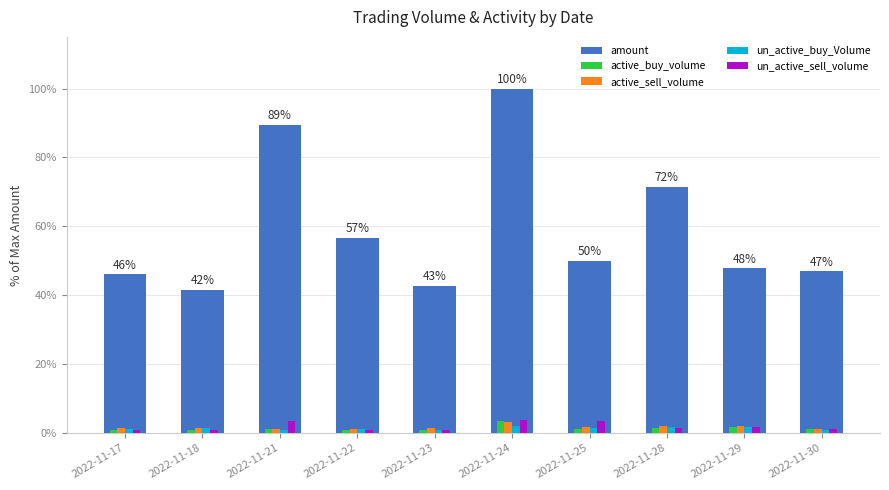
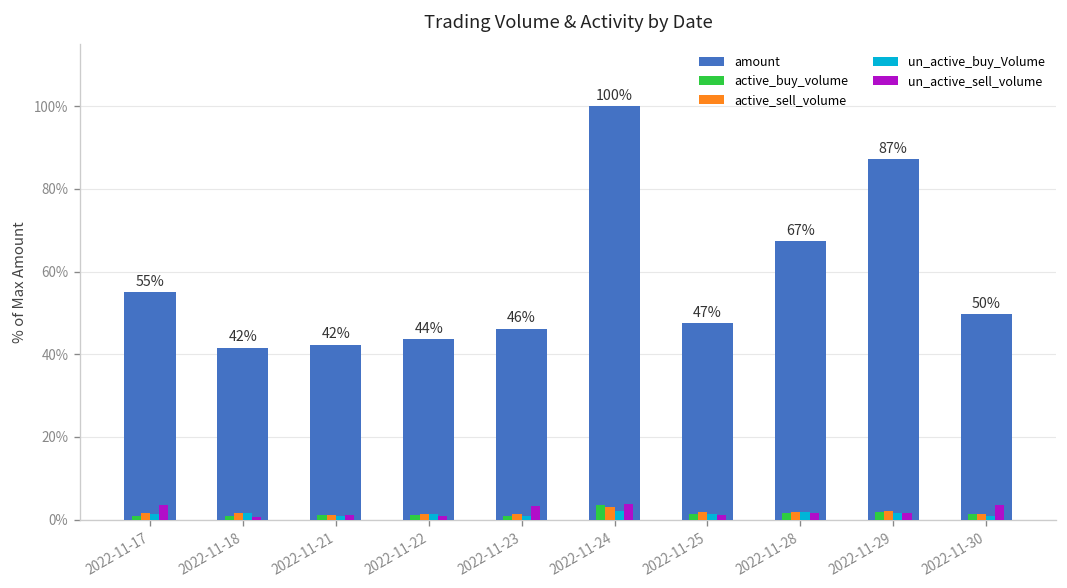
amount, 2022-11-17: 46% -> 55%
un_active_sell_volume, 2022-11-17: 1% -> 3%
amount, 2022-11-21: 89% -> 42%
un_active_sell_volume, 2022-11-21: 3% -> 1%
amount, 2022-11-22: 57% -> 44%
amount, 2022-11-23: 43% -> 46%
un_active_sell_volume, 2022-11-23: 1% -> 3%
amount, 2022-11-25: 50% -> 47%
un_active_sell_volume, 2022-11-25: 3% -> 1%
amount, 2022-11-28: 72% -> 67%
amount, 2022-11-29: 48% -> 87%
amount, 2022-11-30: 47% -> 50%
un_active_sell_volume, 2022-11-30: 1% -> 3%
